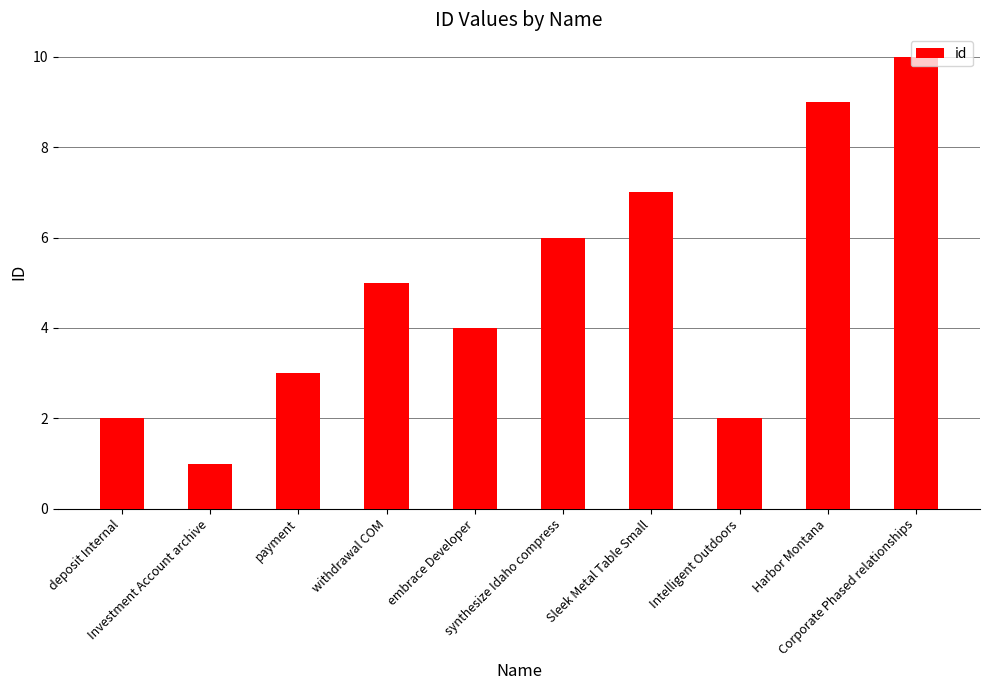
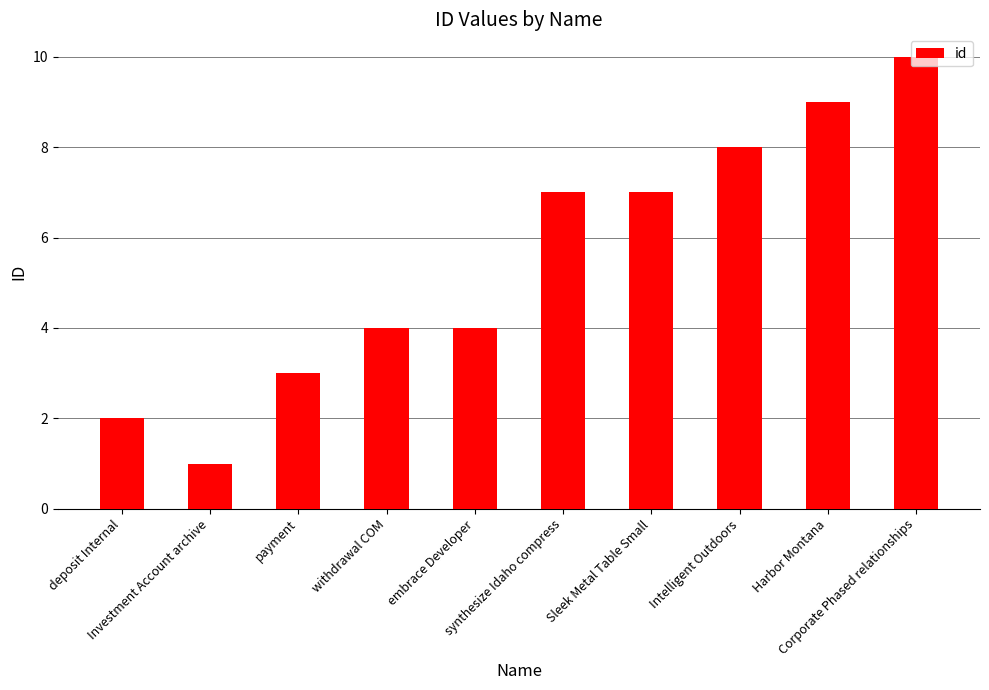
withdrawal COM: 5 -> 4
synthesize Idaho compress: 6 -> 7
Intelligent Outdoors: 2 -> 8
